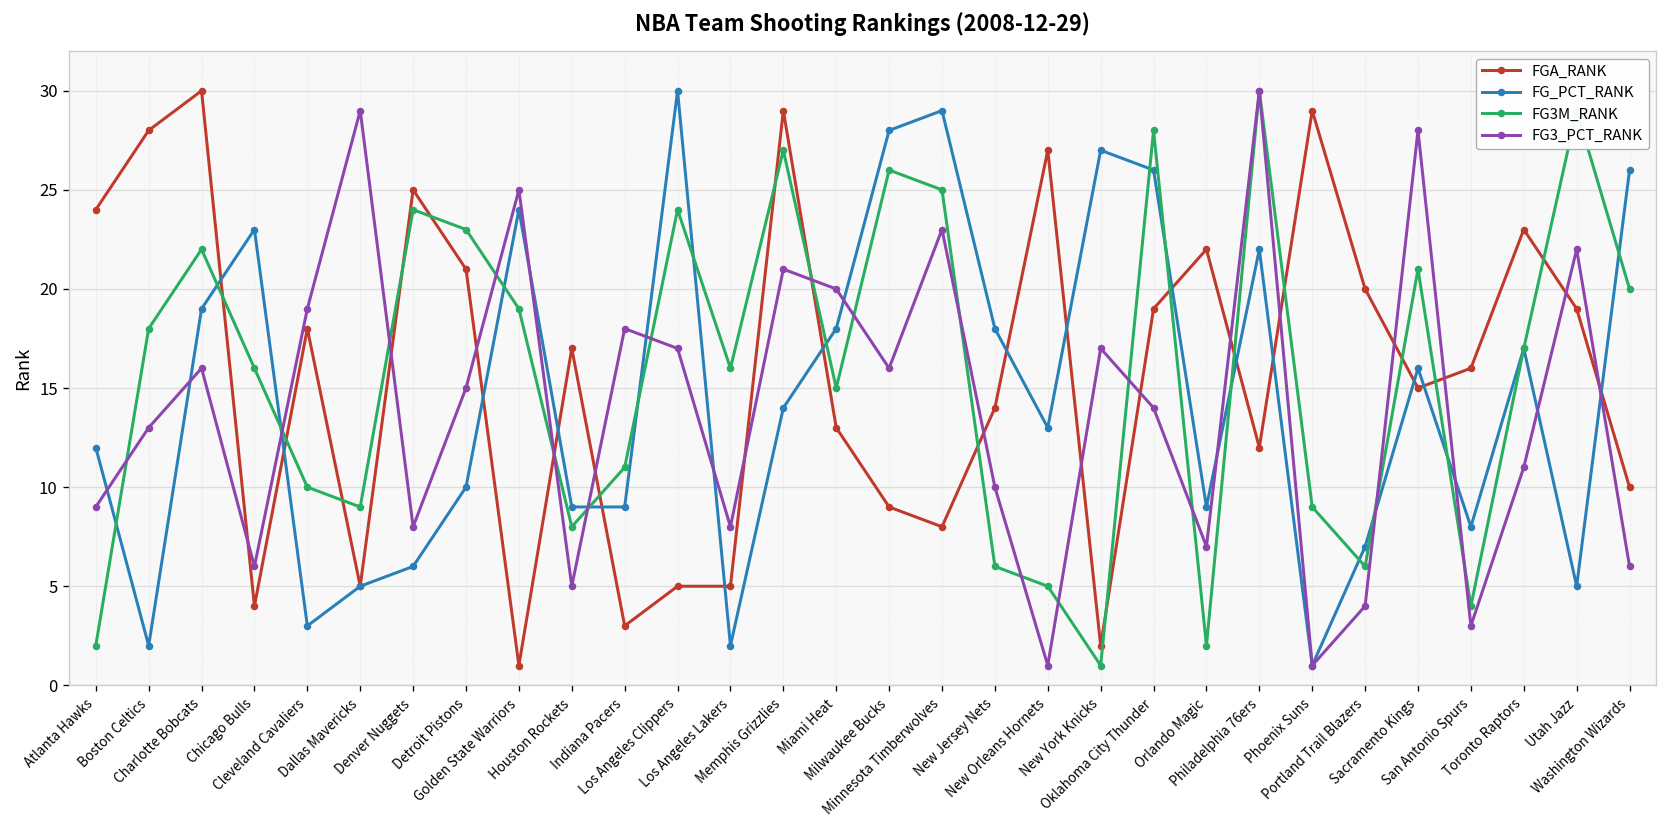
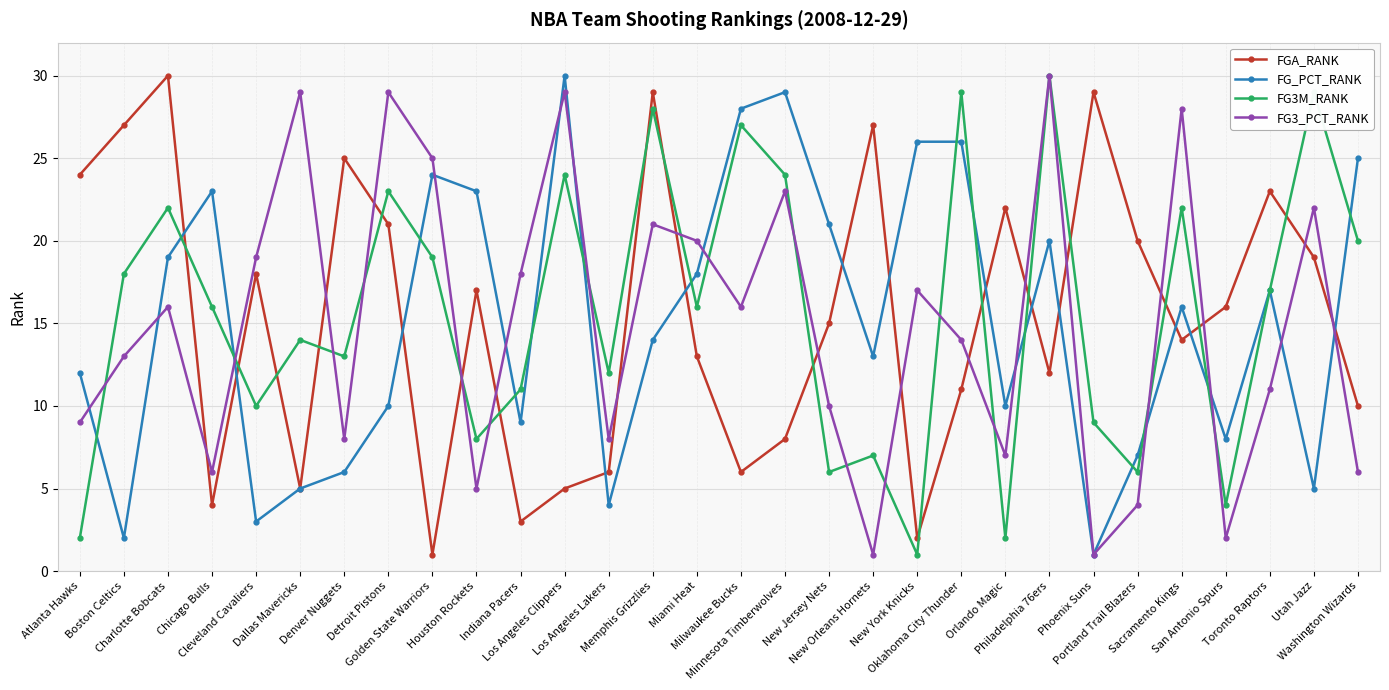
FGA_RANK, Boston Celtics: 28 -> 27
FG3M_RANK, Dallas Mavericks: 9 -> 14
FG3M_RANK, Denver Nuggets: 24 -> 13
FG3_PCT_RANK, Detroit Pistons: 15 -> 29
FG_PCT_RANK, Houston Rockets: 9 -> 23
FG3_PCT_RANK, Los Angeles Clippers: 17 -> 29
FGA_RANK, Los Angeles Lakers: 5 -> 6
FG_PCT_RANK, Los Angeles Lakers: 2 -> 4
FG3M_RANK, Los Angeles Lakers: 16 -> 12
FG3M_RANK, Memphis Grizzlies: 27 -> 28
FG3M_RANK, Miami Heat: 15 -> 16
FGA_RANK, Milwaukee Bucks: 9 -> 6
FG3M_RANK, Milwaukee Bucks: 26 -> 27
FG3M_RANK, Minnesota Timberwolves: 25 -> 24
FGA_RANK, New Jersey Nets: 14 -> 15
FG_PCT_RANK, New Jersey Nets: 18 -> 21
FG3M_RANK, New Orleans Hornets: 5 -> 7
FG_PCT_RANK, New York Knicks: 27 -> 26
FGA_RANK, Oklahoma City Thunder: 19 -> 11
FG3M_RANK, Oklahoma City Thunder: 28 -> 29
FG_PCT_RANK, Orlando Magic: 9 -> 10
FG_PCT_RANK, Philadelphia 76ers: 22 -> 20
FGA_RANK, Sacramento Kings: 15 -> 14
FG3M_RANK, Sacramento Kings: 21 -> 22
FG3_PCT_RANK, San Antonio Spurs: 3 -> 2
FG_PCT_RANK, Washington Wizards: 26 -> 25
